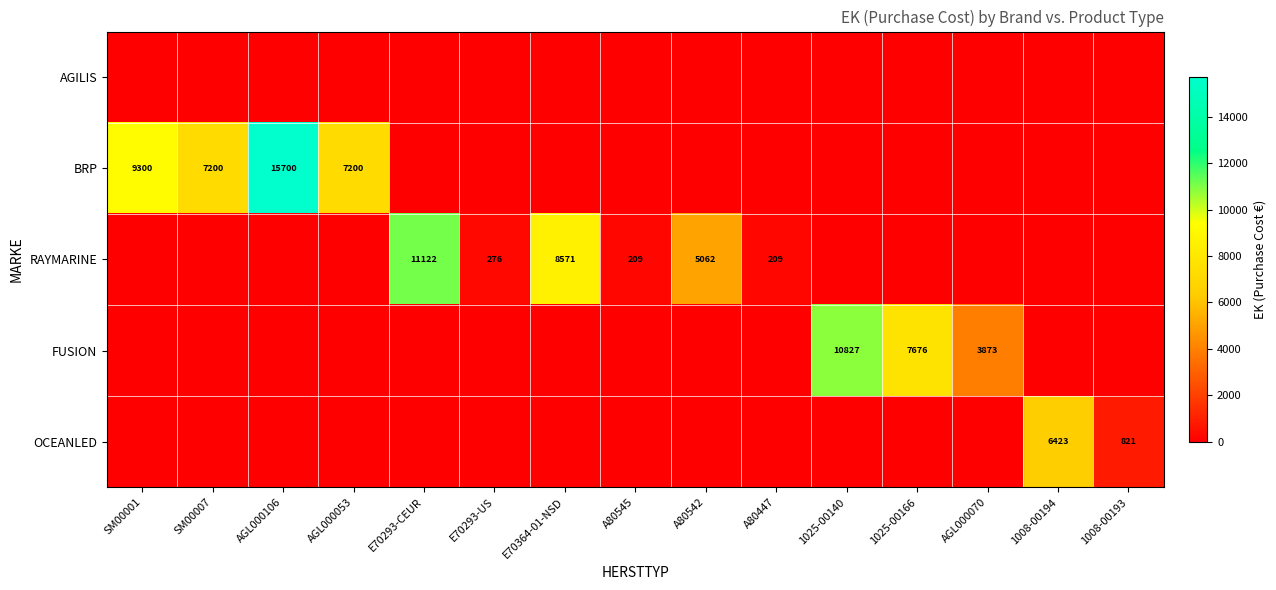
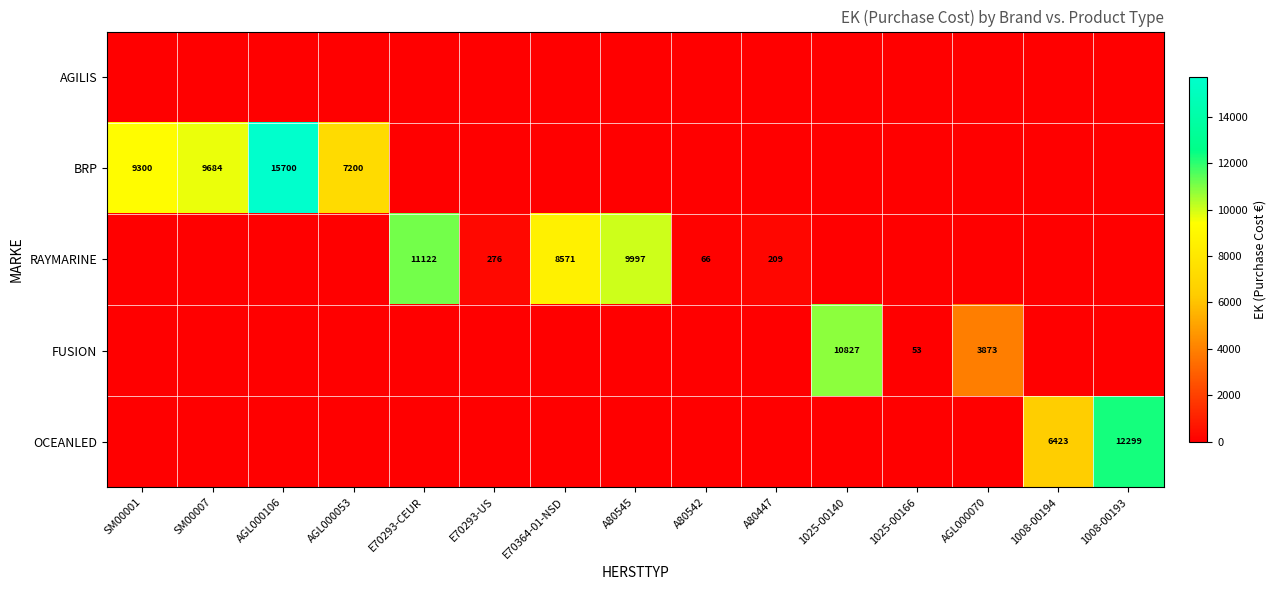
BRP, SM00007: 7200 -> 9684
RAYMARINE, A80545: 209 -> 9997
RAYMARINE, A80542: 5062 -> 66
FUSION, 1025-00166: 7676 -> 53
OCEANLED, 1008-00193: 821 -> 12299
